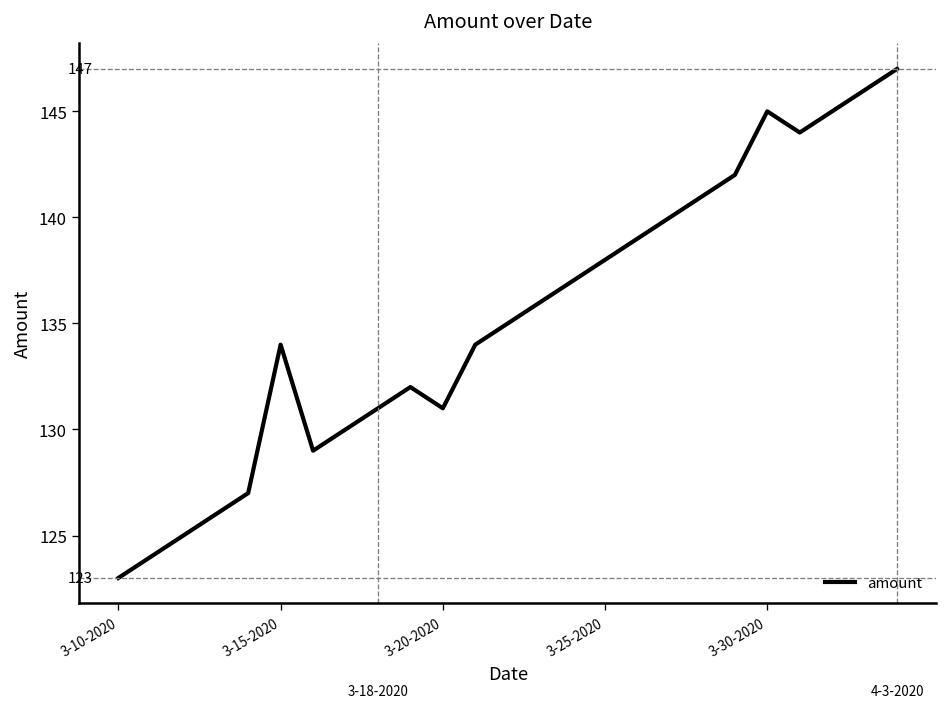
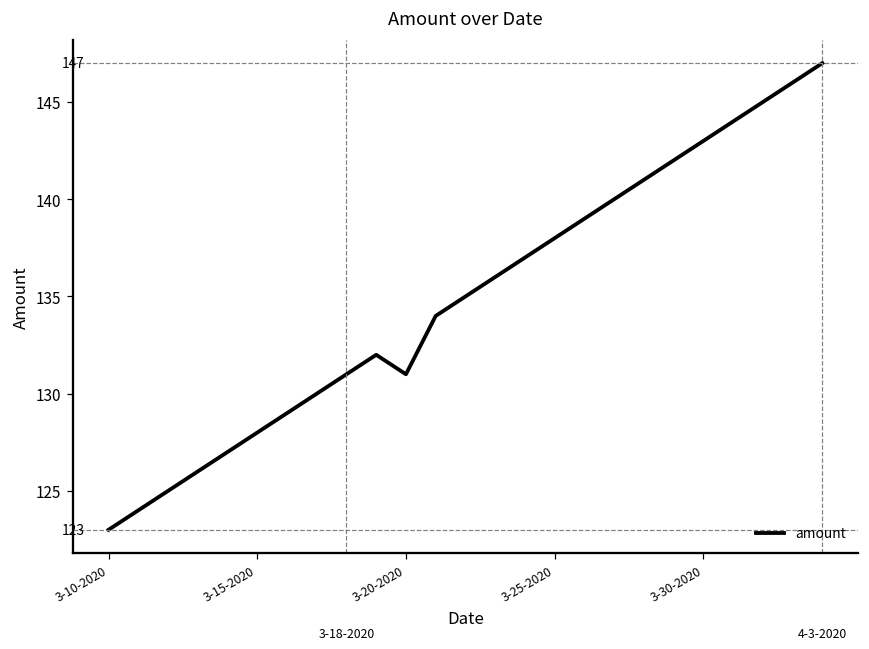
3-15-2020: 134 -> 128
3-30-2020: 145 -> 143
